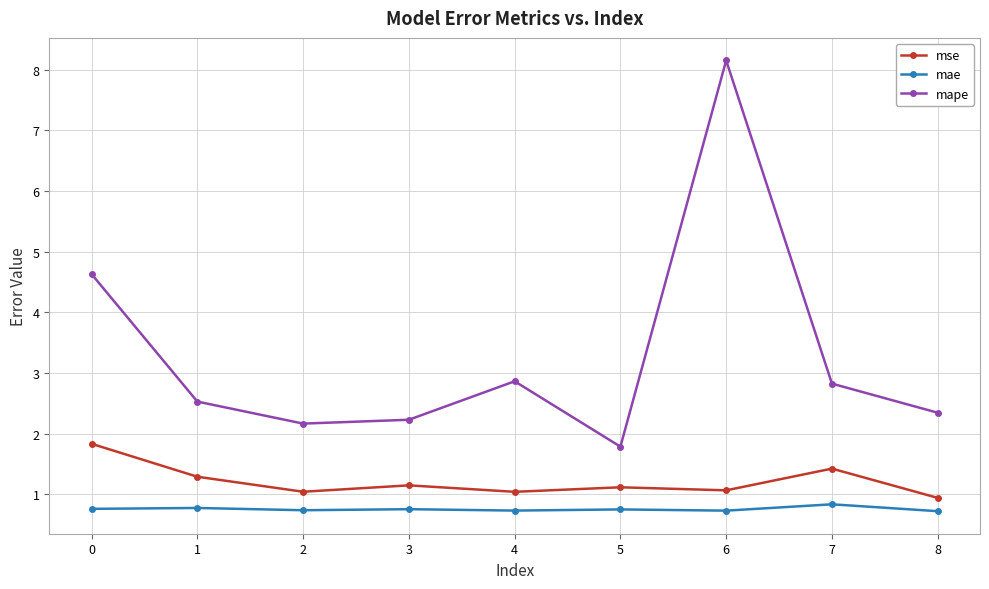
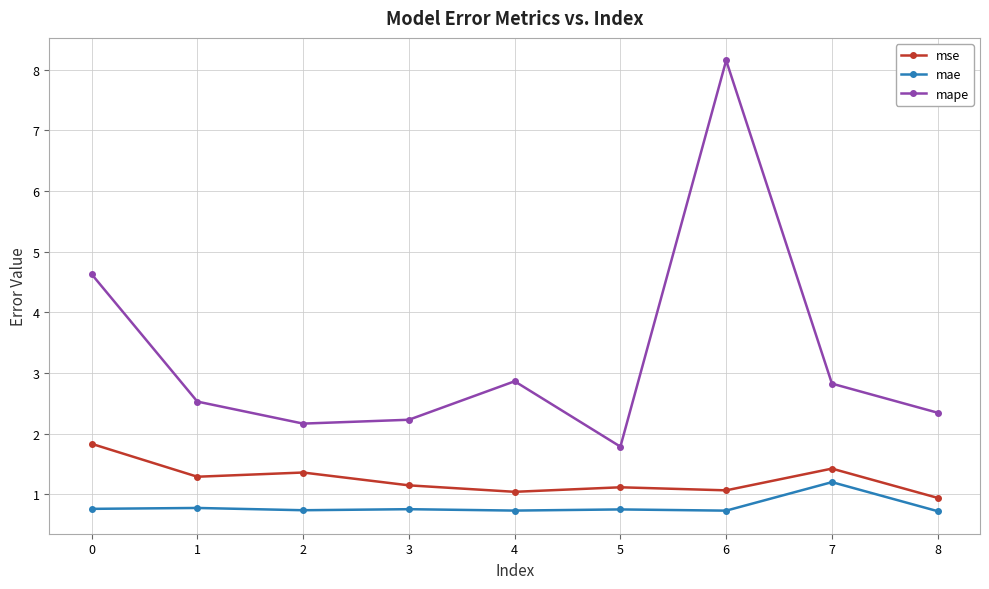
mse, 2: 1.0 -> 1.4
mae, 7: 0.8 -> 1.2
